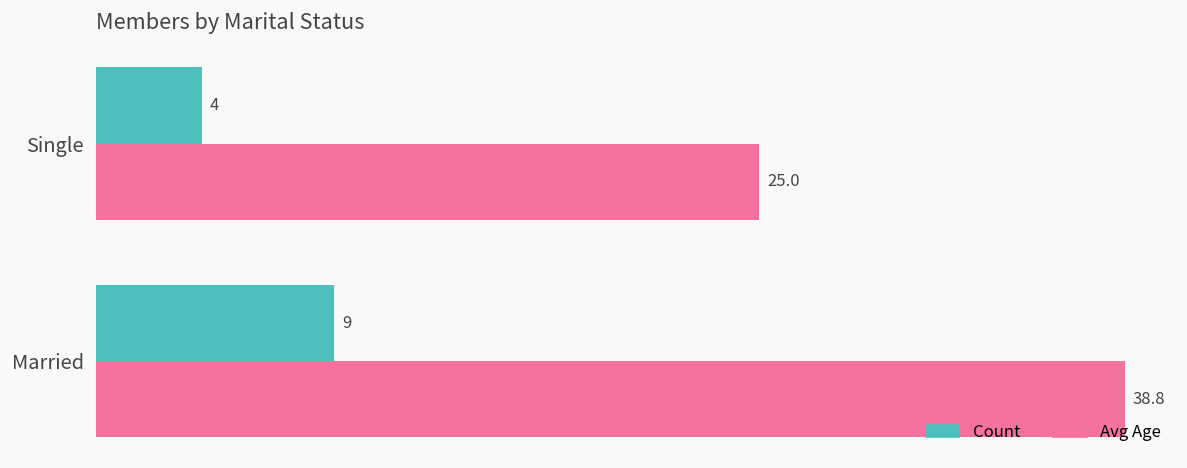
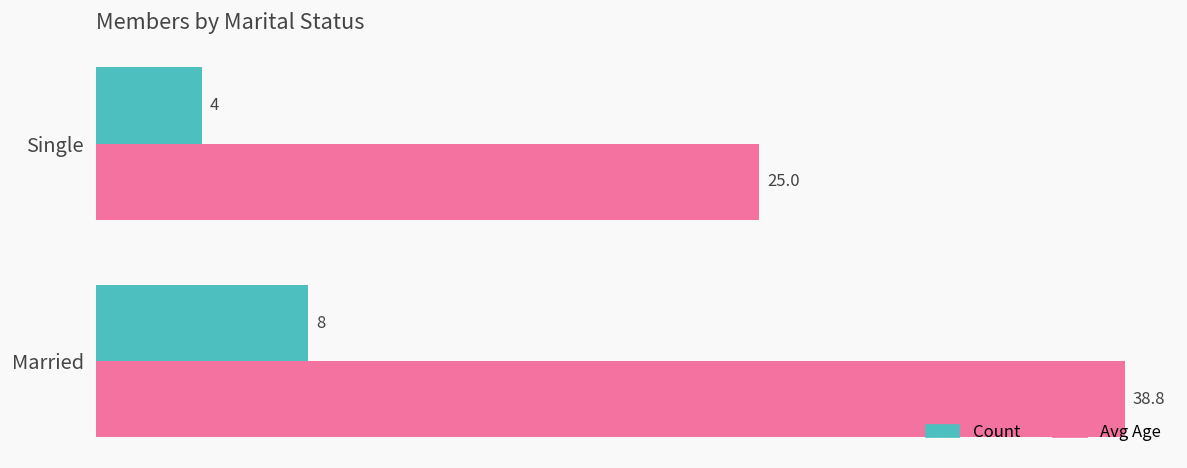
Count, Married: 9 -> 8
